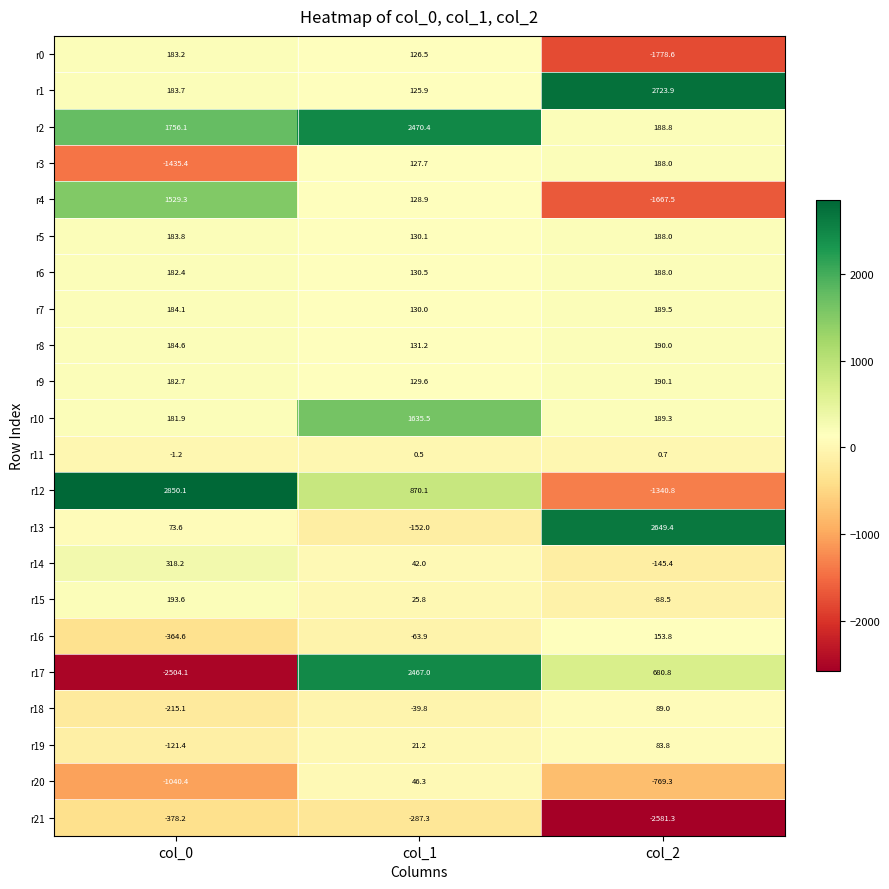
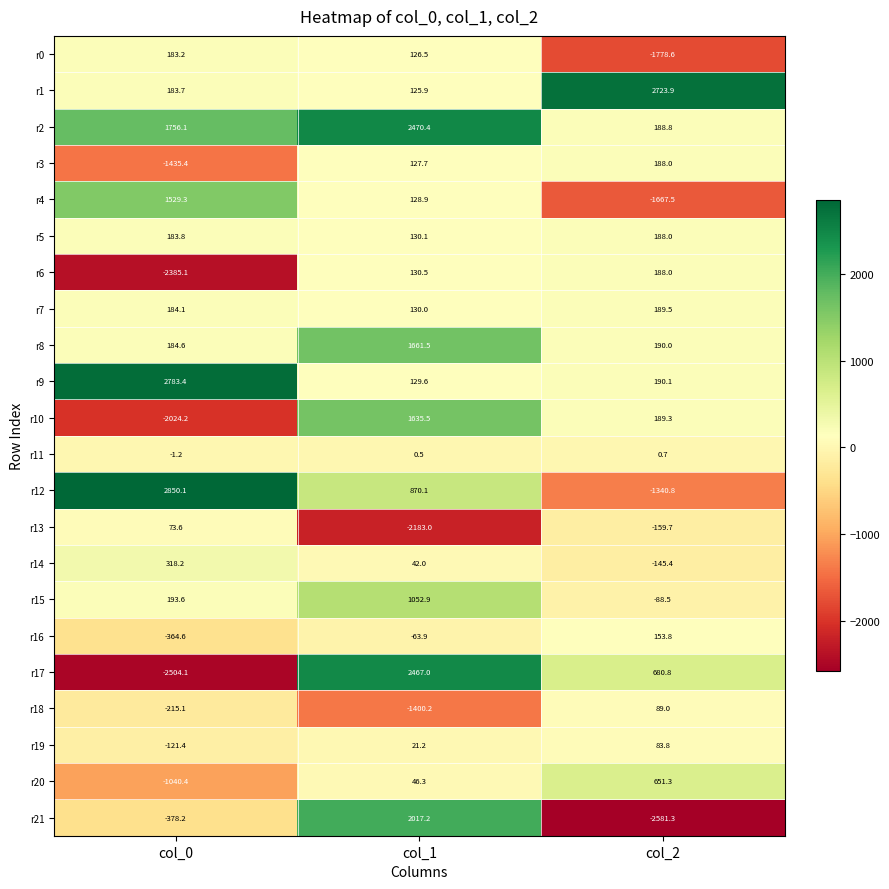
r6, col_0: 182.4 -> -2385.1
r8, col_1: 131.2 -> 1661.5
r9, col_0: 182.7 -> 2783.4
r10, col_0: 181.9 -> -2024.2
r13, col_1: -152.0 -> -2183.0
r13, col_2: 2649.4 -> -159.7
r15, col_1: 25.8 -> 1052.9
r18, col_1: -39.8 -> -1400.2
r20, col_2: -769.3 -> 651.3
r21, col_1: -287.3 -> 2017.2
